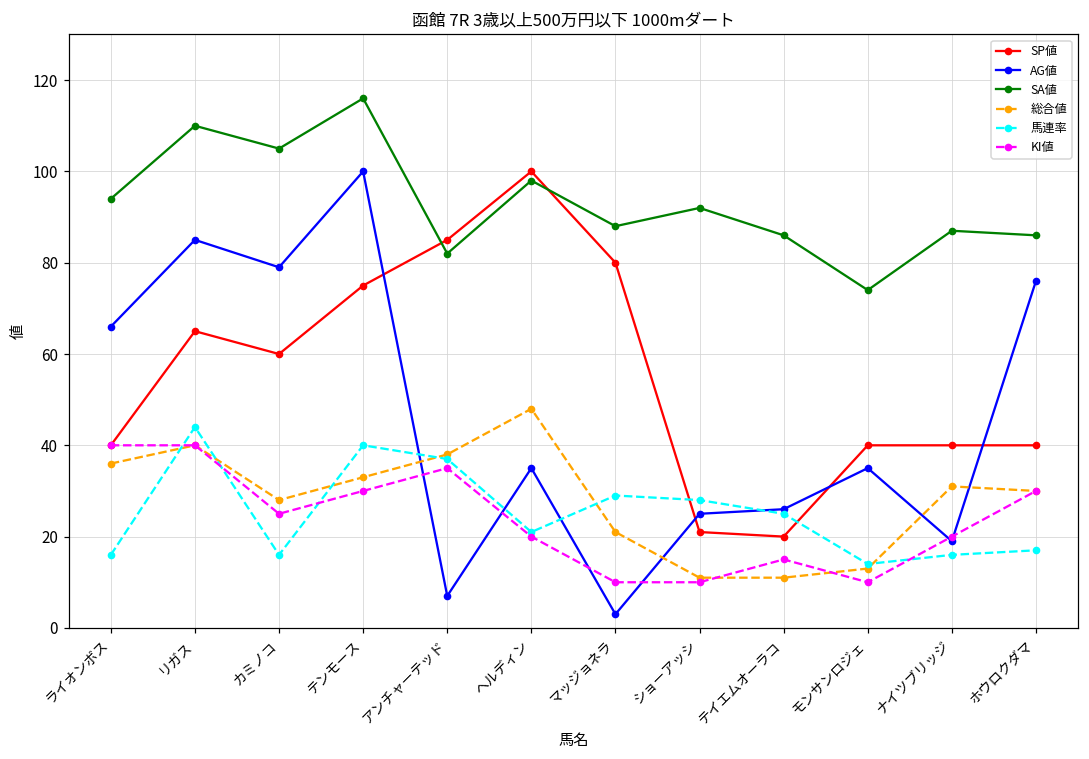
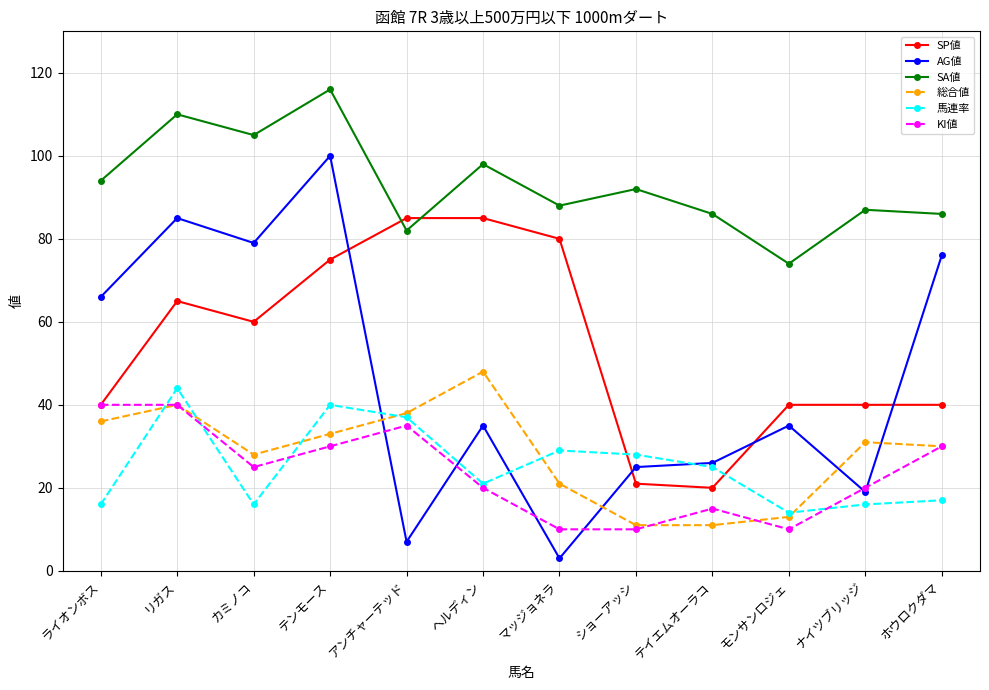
SP値, ヘルディン: 100 -> 85
